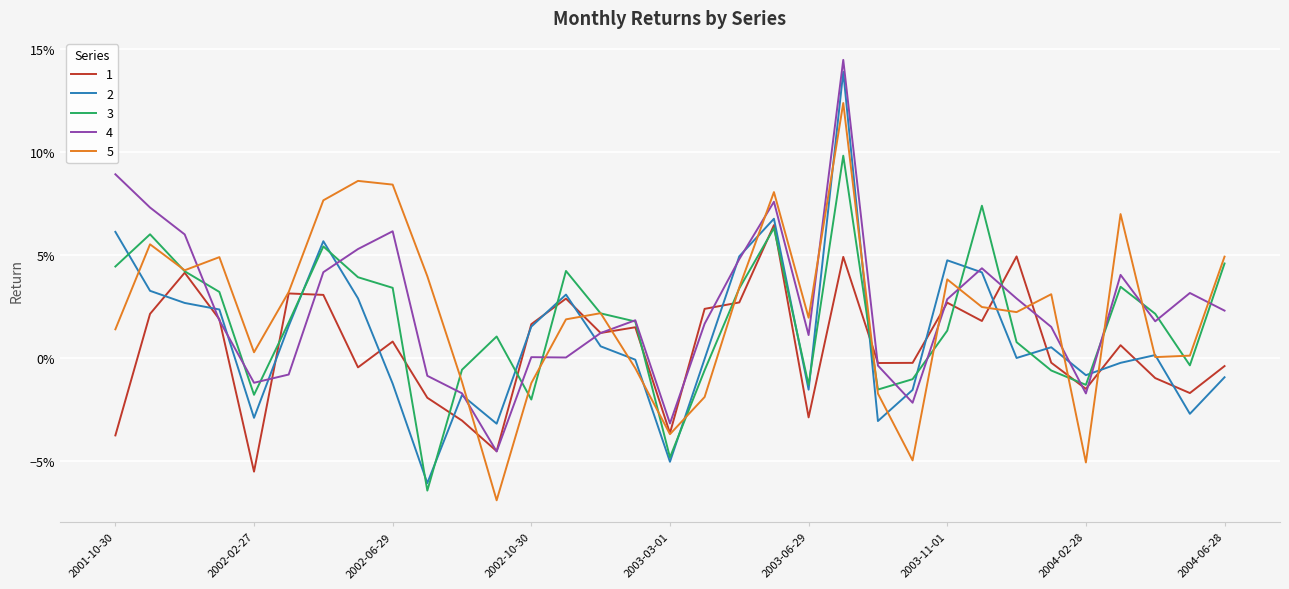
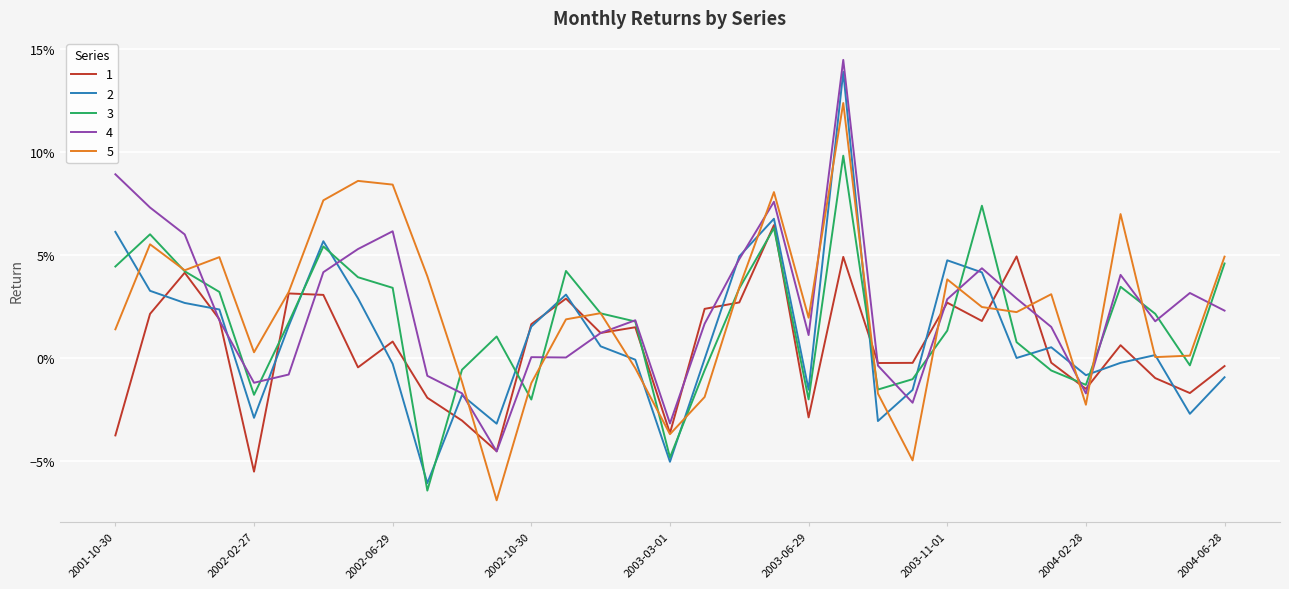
2, 2002-06-29: -1.3% -> -0.3%
3, 2003-06-29: -1.3% -> -2.0%
5, 2004-02-28: -5.1% -> -2.3%
